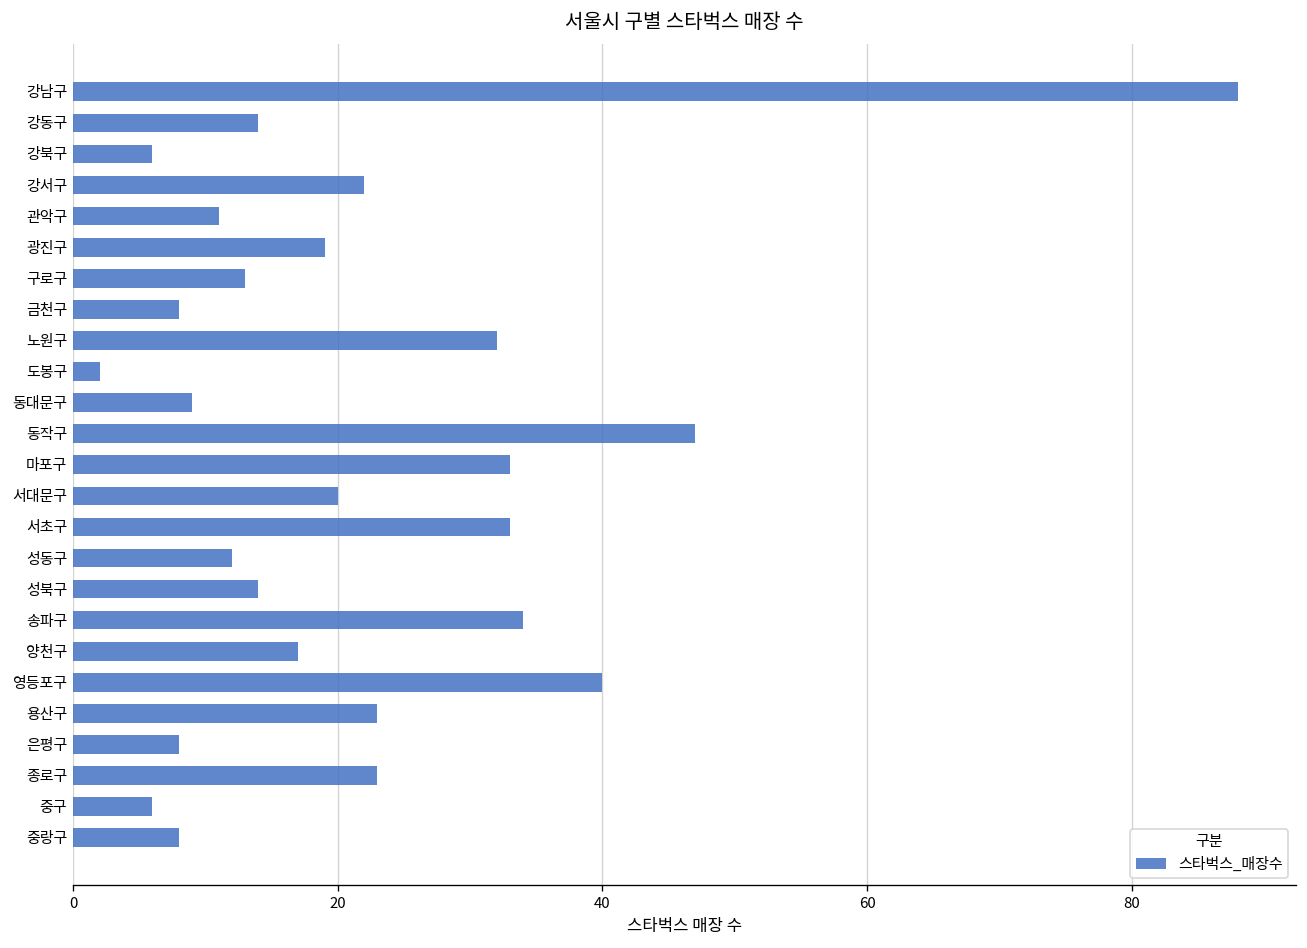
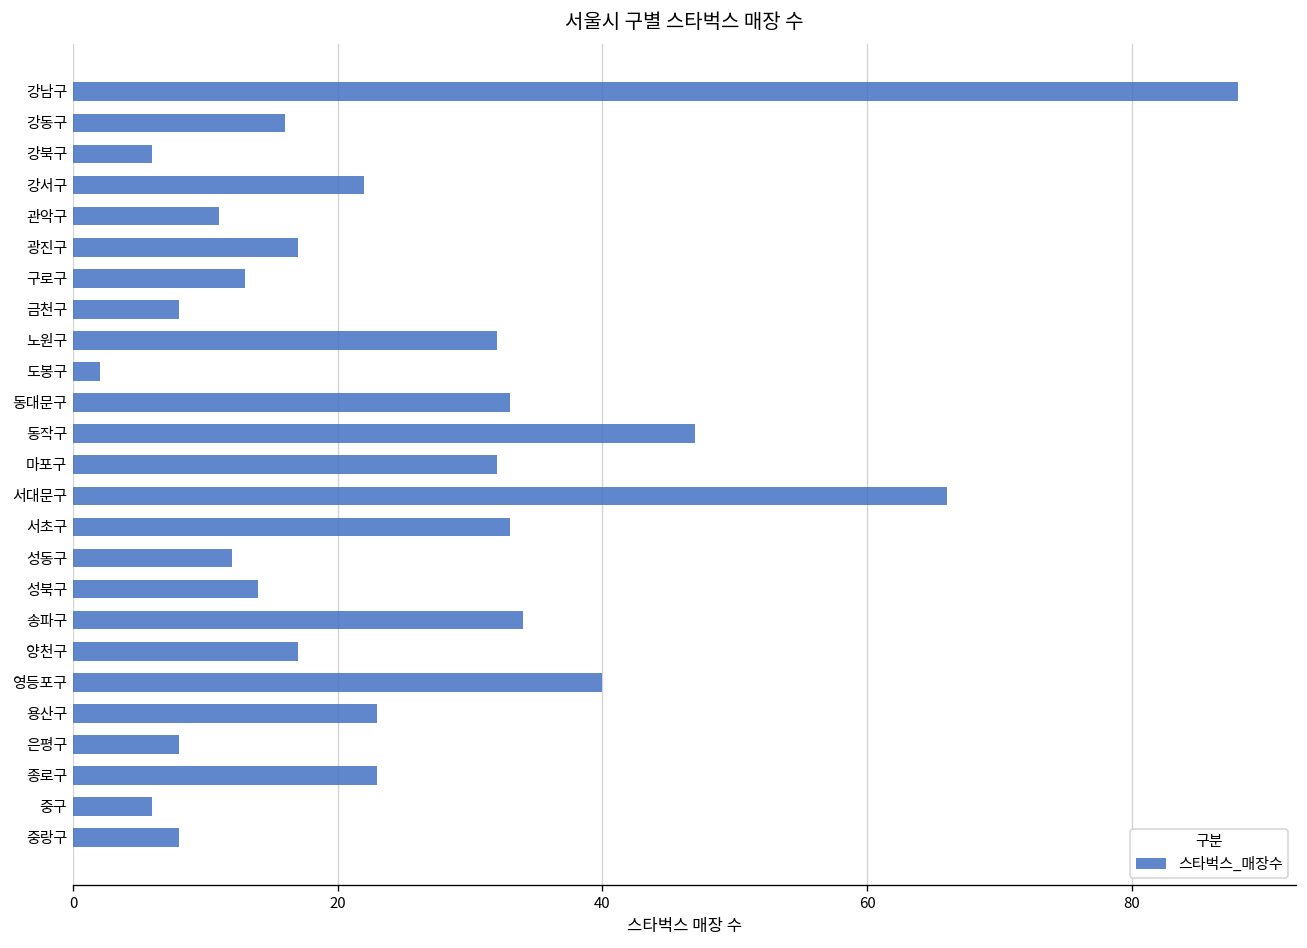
강동구: 14 -> 16
광진구: 19 -> 17
동대문구: 9 -> 33
마포구: 33 -> 32
서대문구: 20 -> 66
